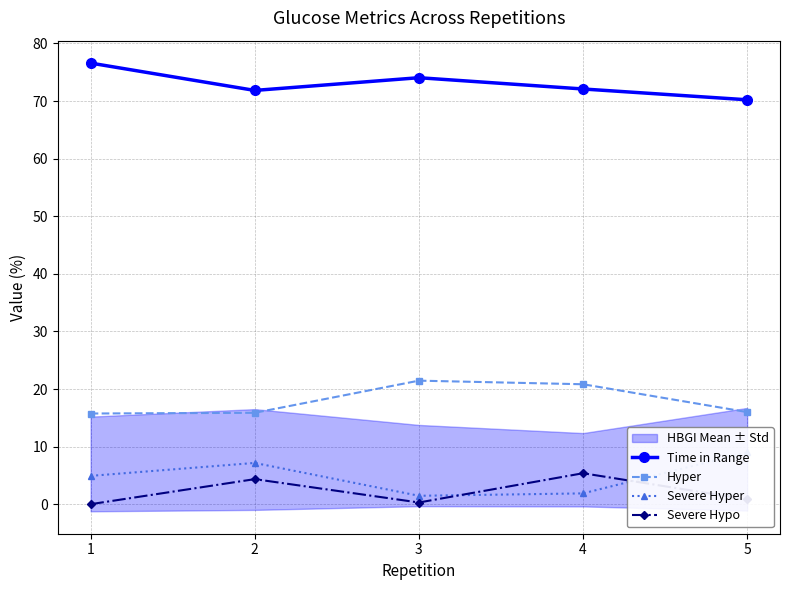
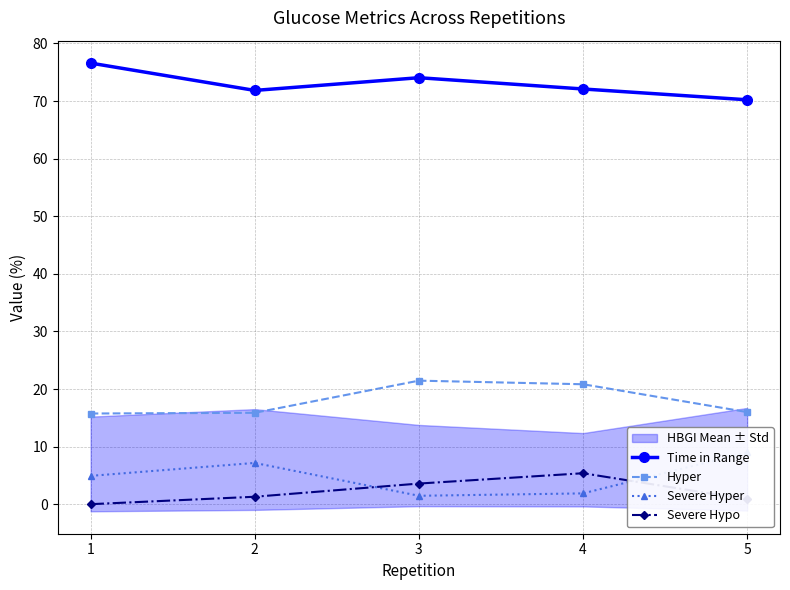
Severe Hypo, 2: 4 -> 1
Severe Hypo, 3: 0 -> 4
